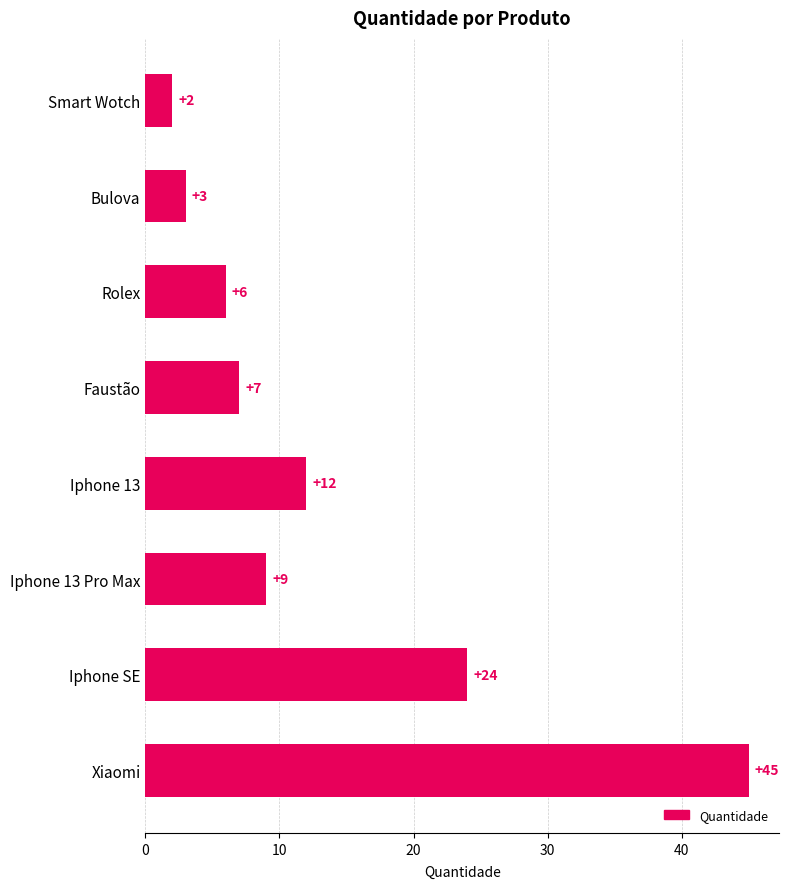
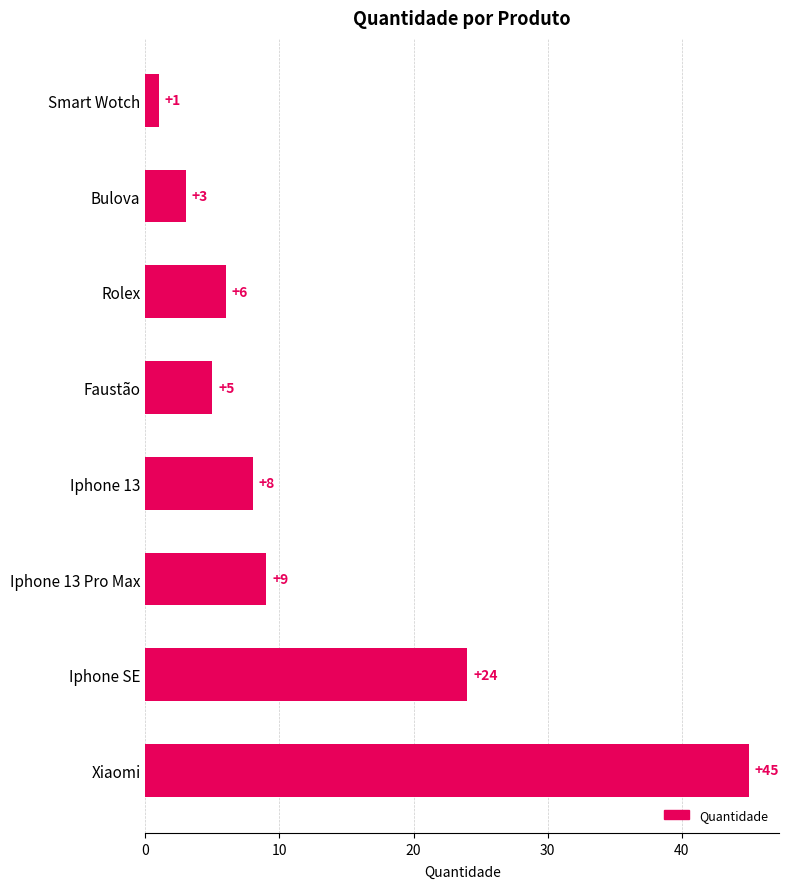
Smart Wotch: +2 -> +1
Faustão: +7 -> +5
Iphone 13: +12 -> +8
